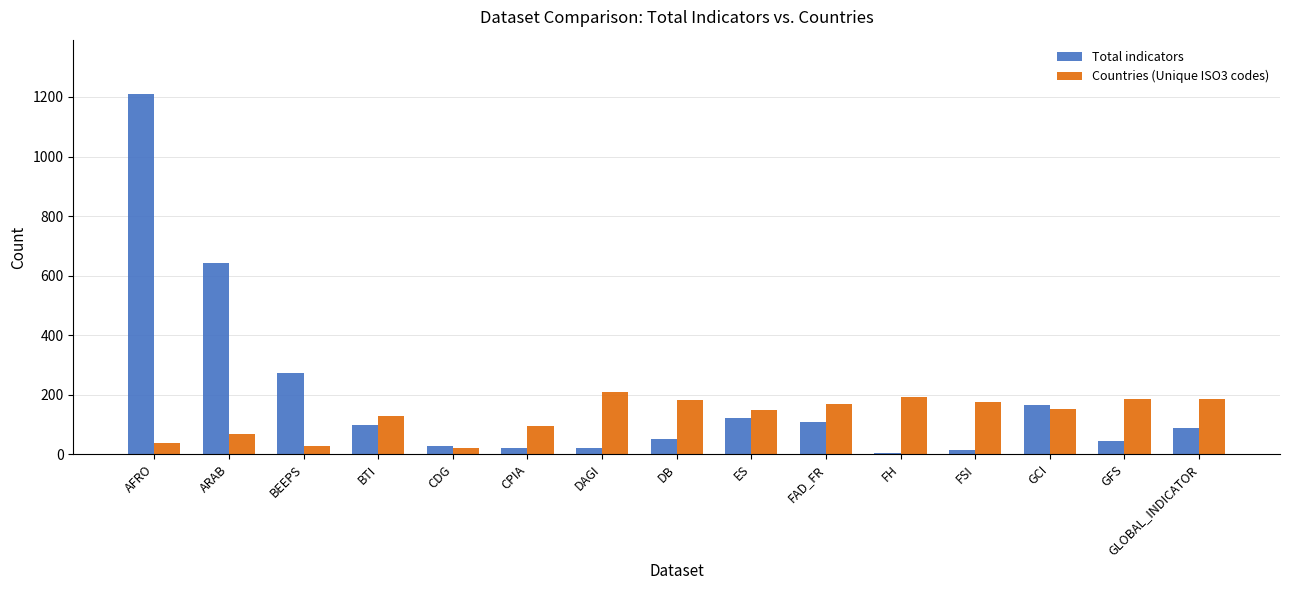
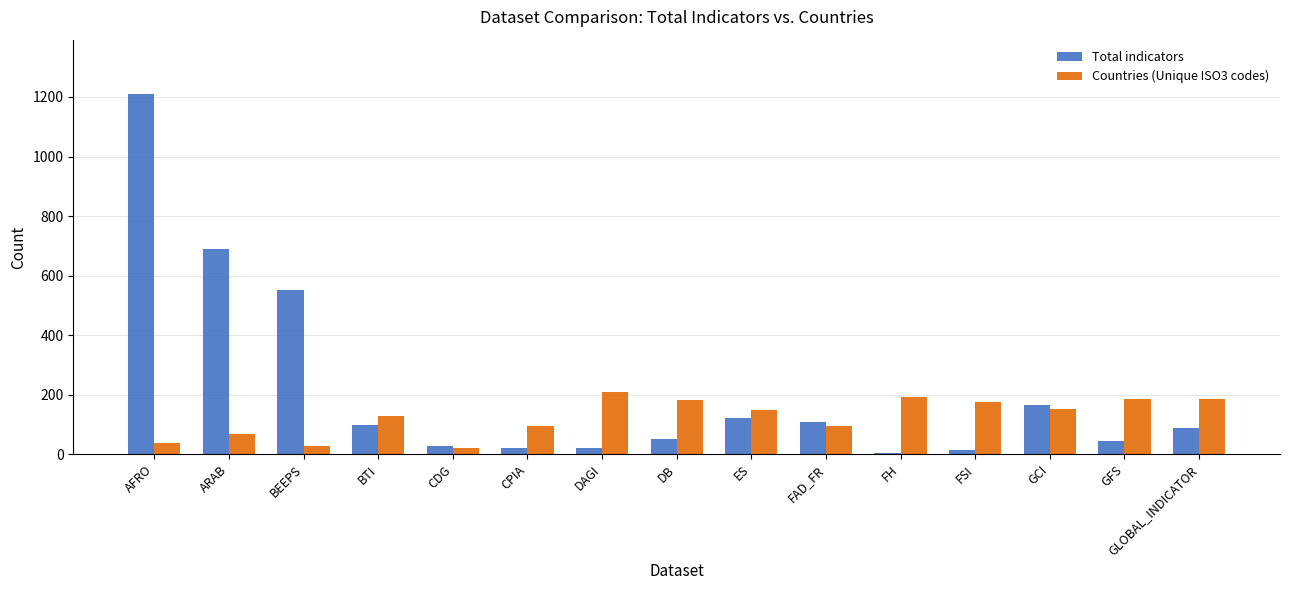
Total indicators, ARAB: 640 -> 690
Total indicators, BEEPS: 270 -> 550
Countries (Unique ISO3 codes), FAD_FR: 170 -> 100
